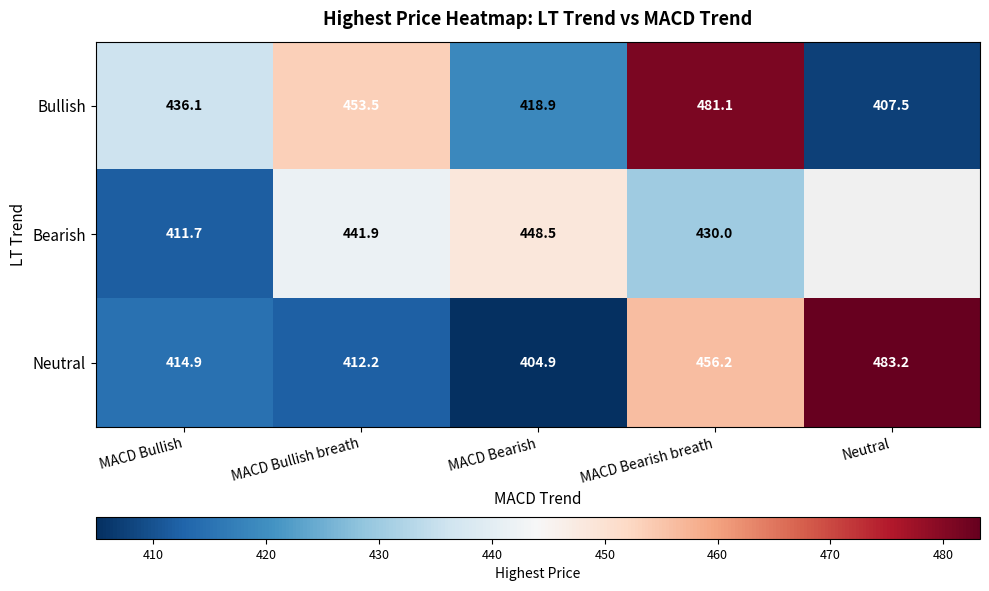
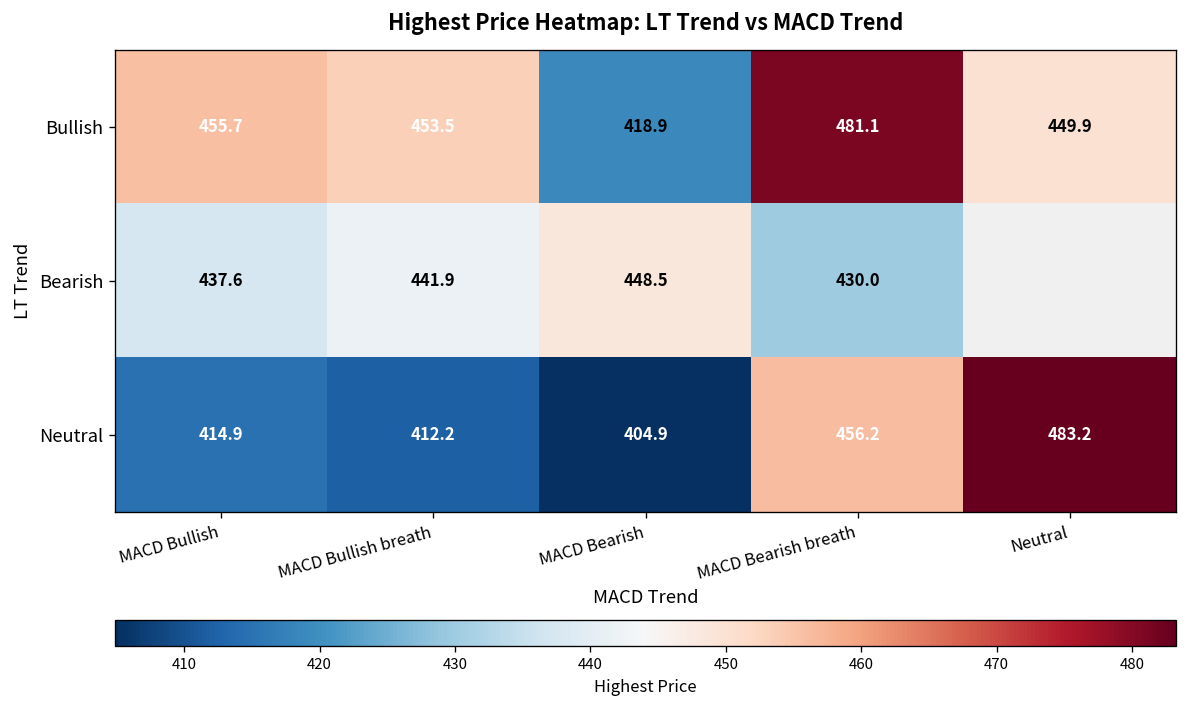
Bullish, MACD Bullish: 436.1 -> 455.7
Bullish, Neutral: 407.5 -> 449.9
Bearish, MACD Bullish: 411.7 -> 437.6
